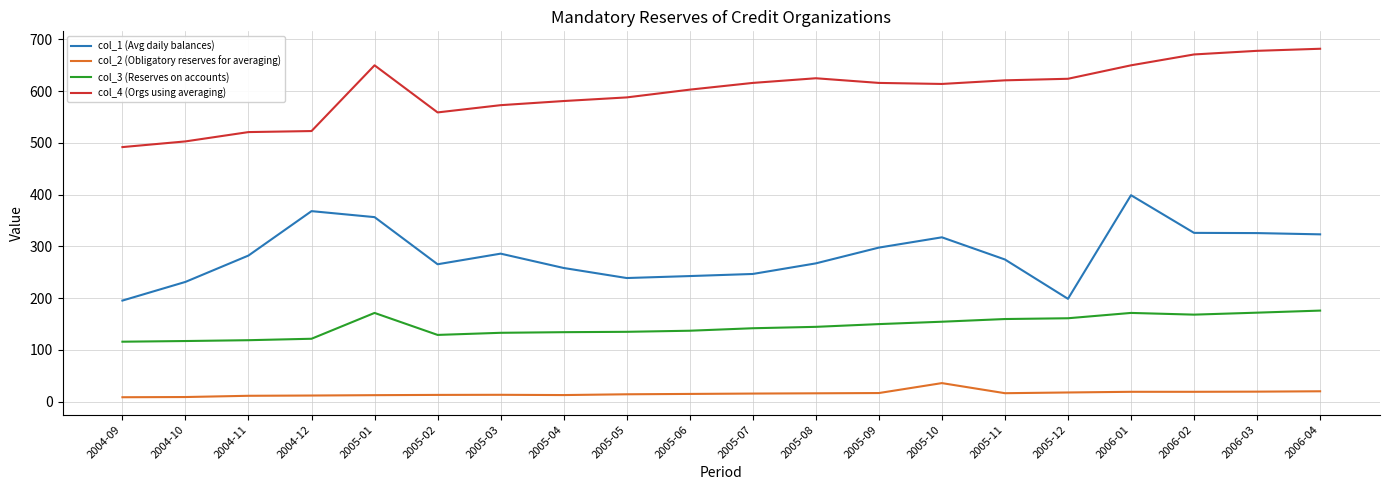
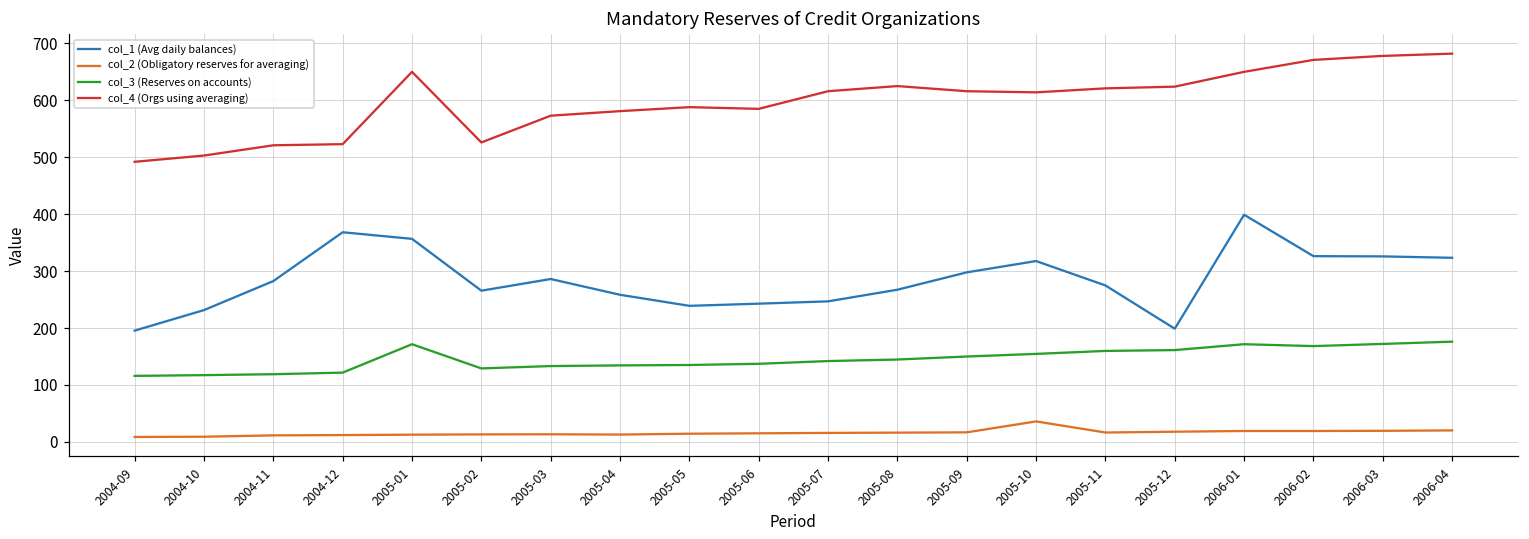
col_4 (Orgs using averaging), 2005-02: 560 -> 530
col_4 (Orgs using averaging), 2005-06: 600 -> 590
